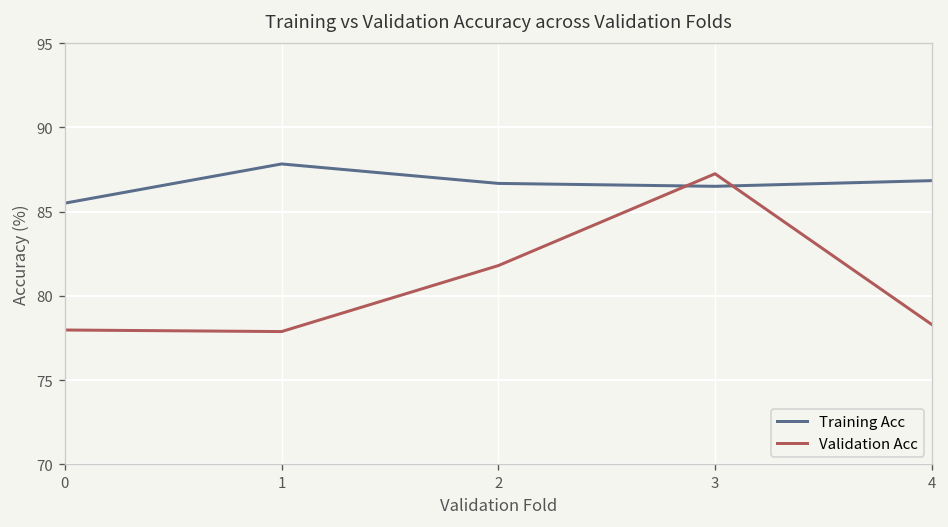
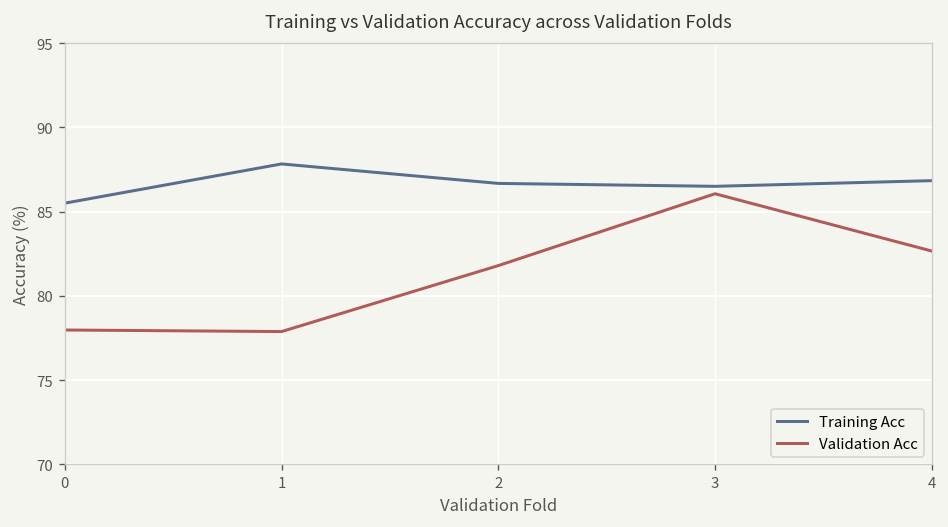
Validation Acc, 3: 87.3 -> 86.1
Validation Acc, 4: 78.3 -> 82.7
